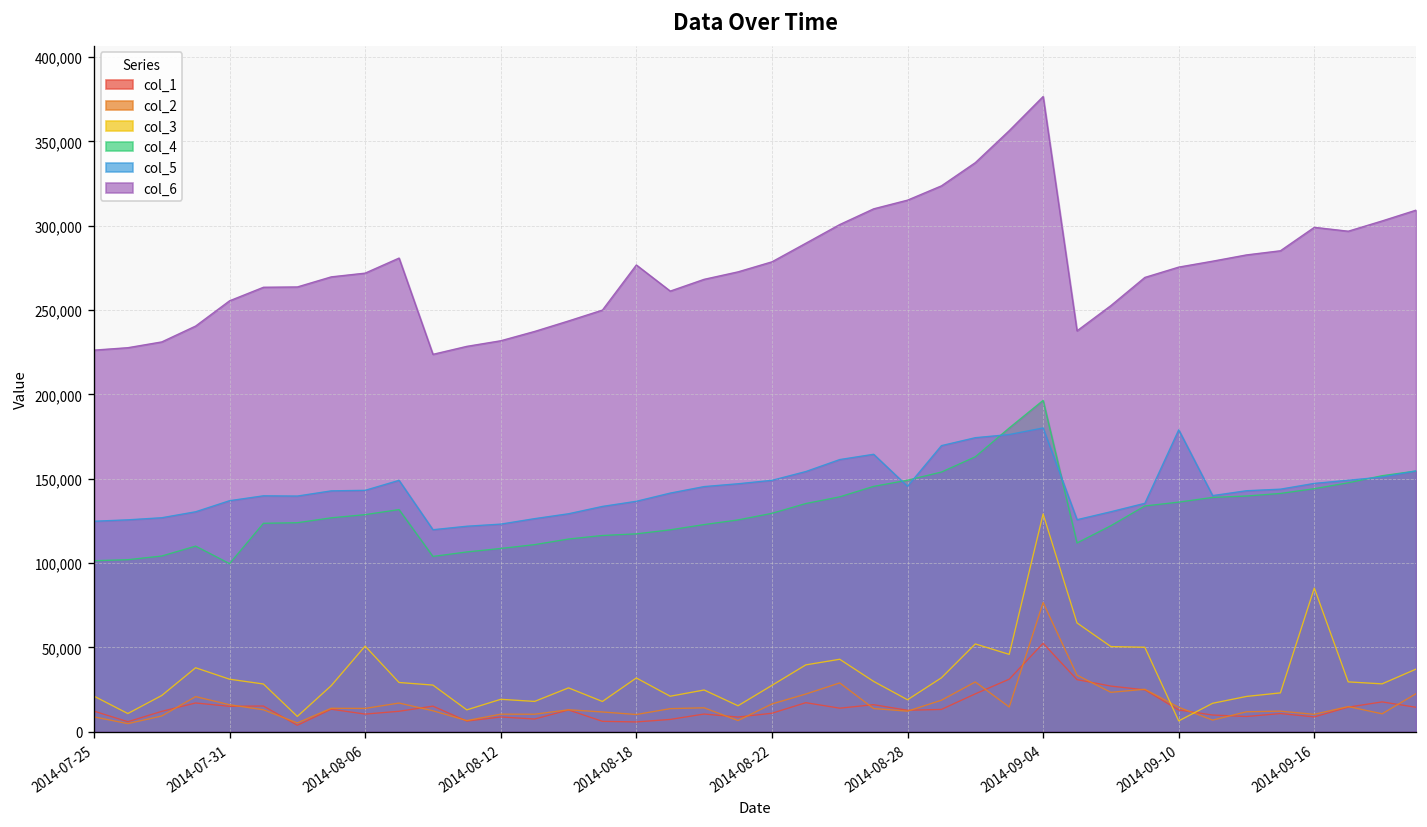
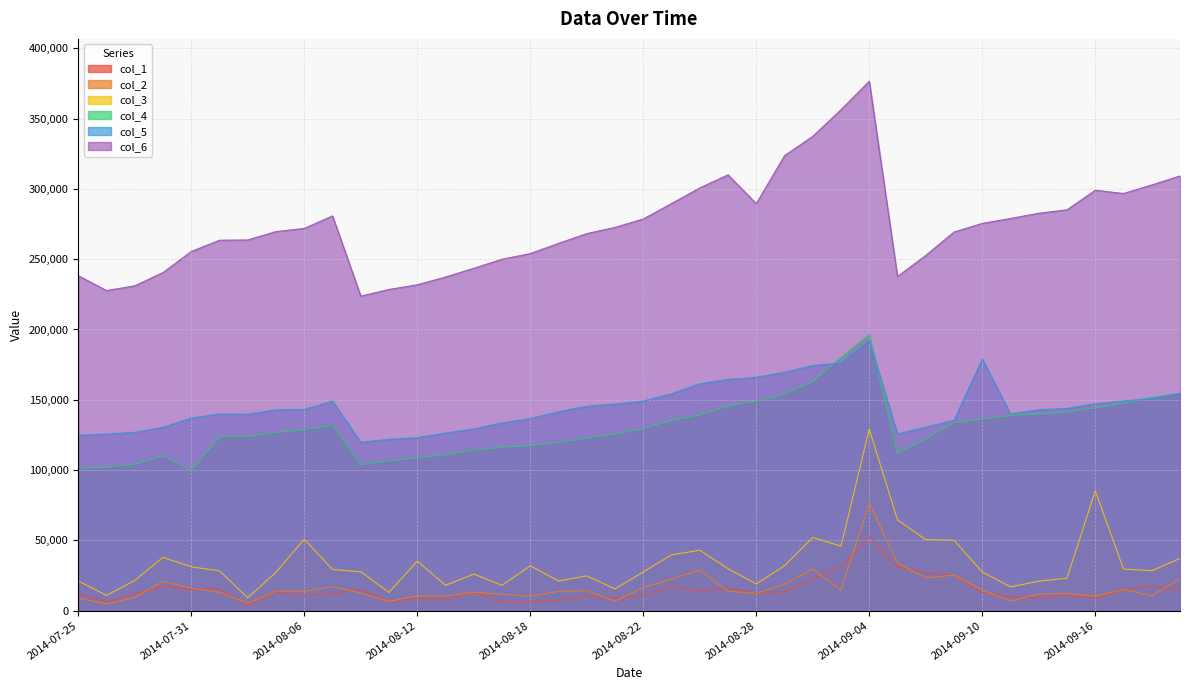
col_6, 2014-07-25: 226,000 -> 238,000
col_3, 2014-08-12: 19,000 -> 35,000
col_6, 2014-08-18: 277,000 -> 254,000
col_5, 2014-08-28: 146,000 -> 166,000
col_6, 2014-08-28: 315,000 -> 289,000
col_5, 2014-09-04: 180,000 -> 192,000
col_3, 2014-09-10: 6,000 -> 28,000
